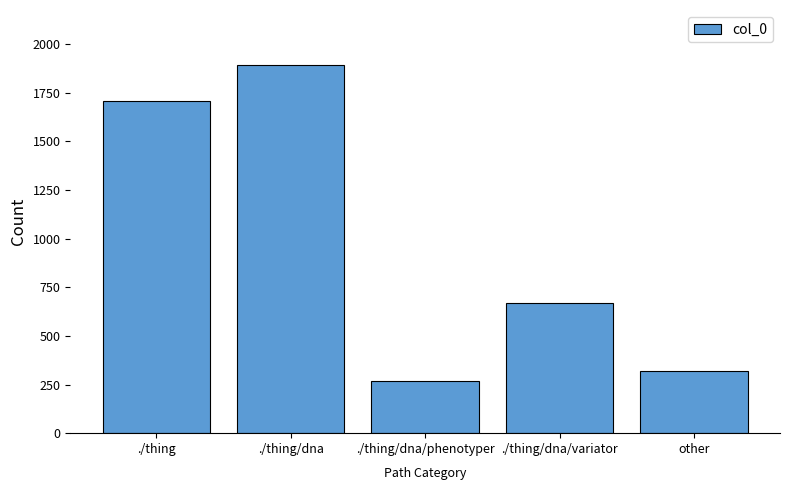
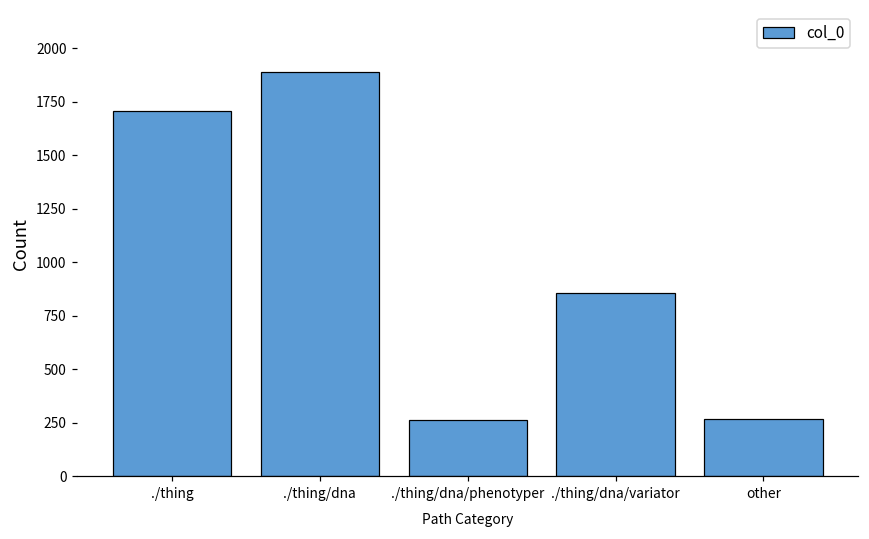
./thing/dna/variator: 670 -> 860
other: 320 -> 270
